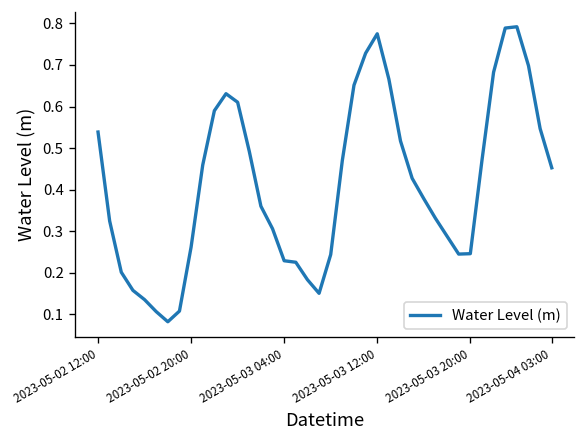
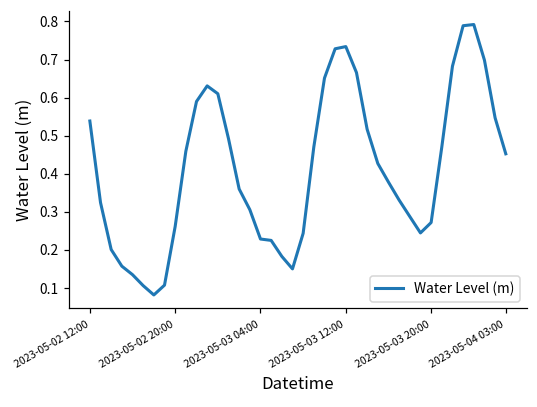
2023-05-03 12:00: 0.78 -> 0.73
2023-05-03 20:00: 0.25 -> 0.27
